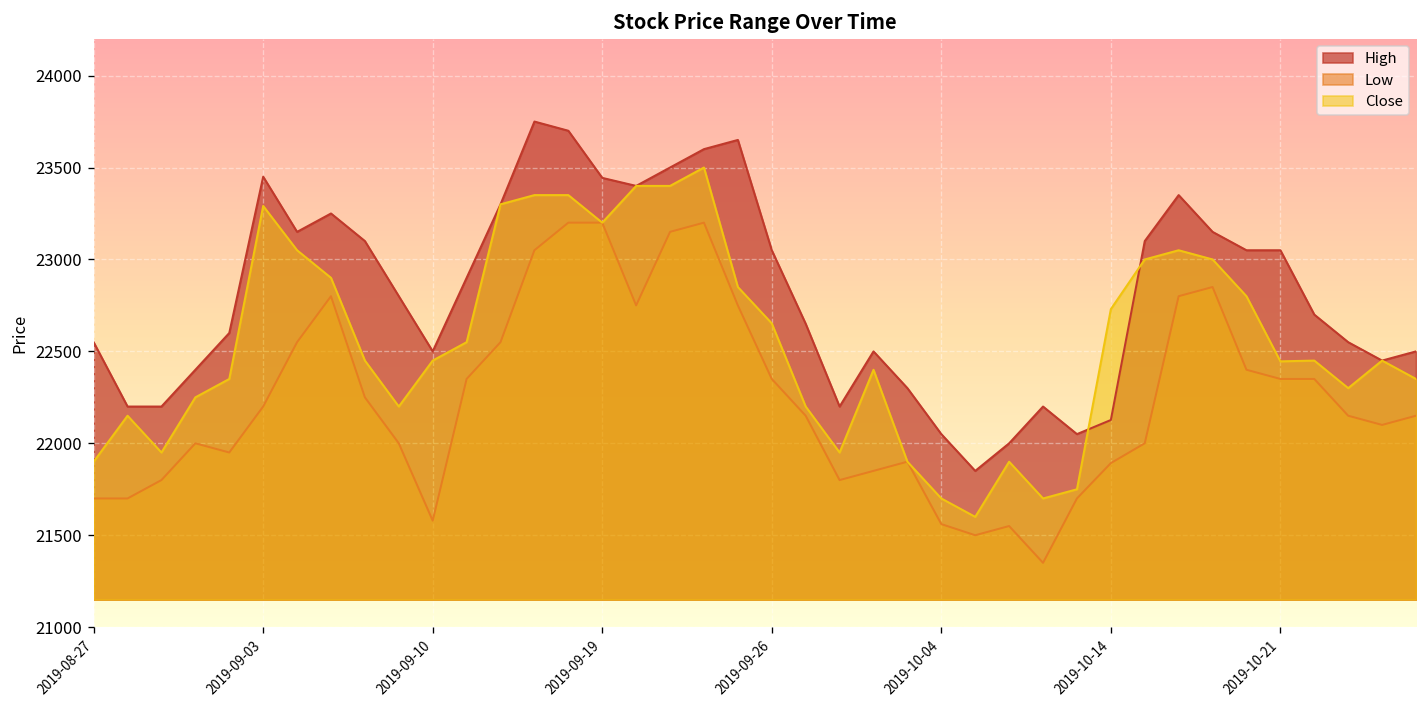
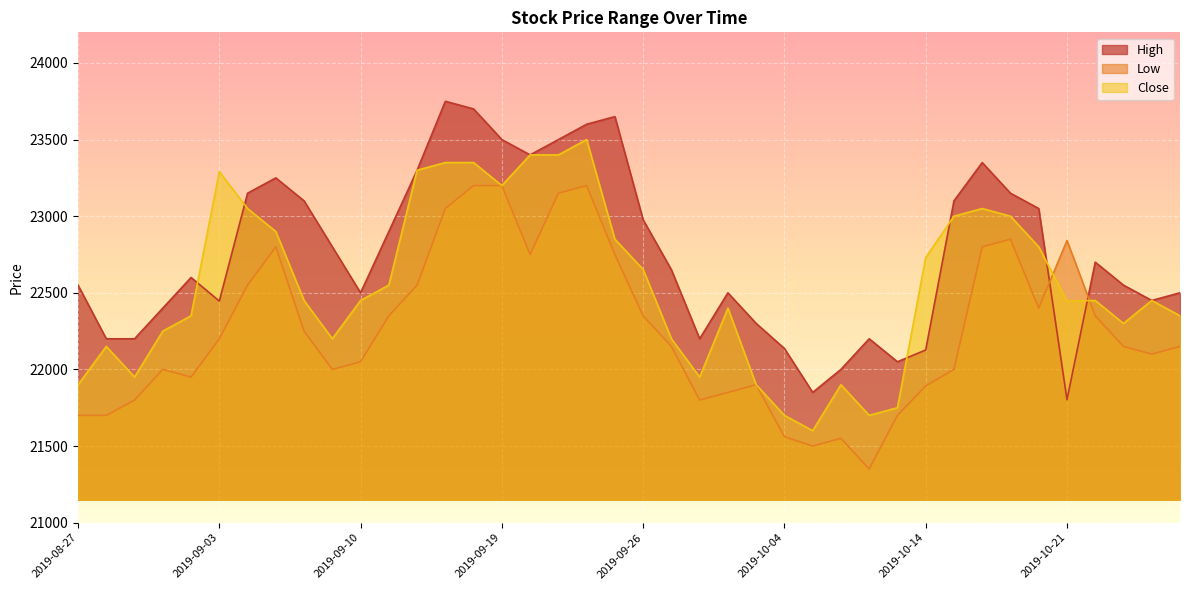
High, 2019-09-03: 23450 -> 22450
Low, 2019-09-10: 21580 -> 22050
High, 2019-09-19: 23440 -> 23500
High, 2019-09-26: 23050 -> 22980
High, 2019-10-04: 22050 -> 22140
High, 2019-10-21: 23050 -> 21800
Low, 2019-10-21: 22350 -> 22840
